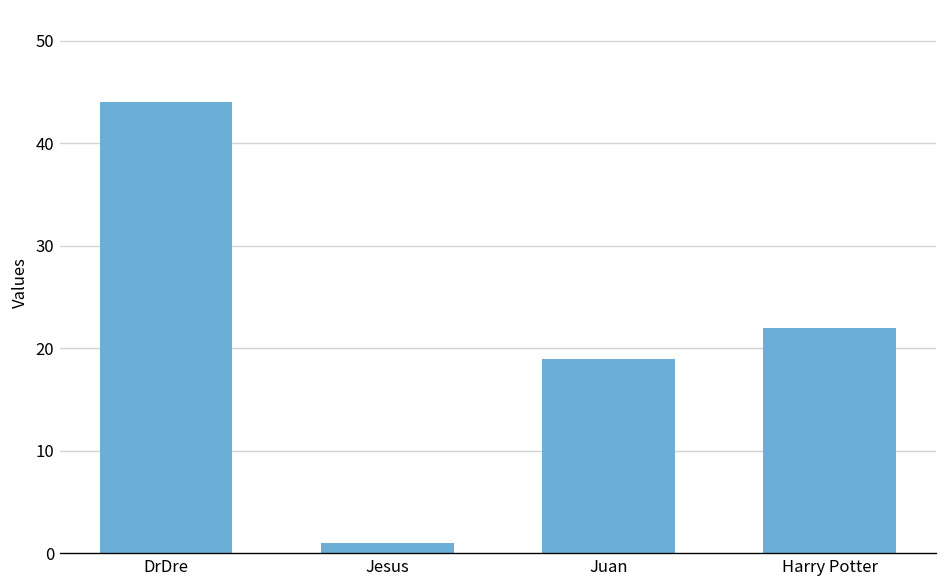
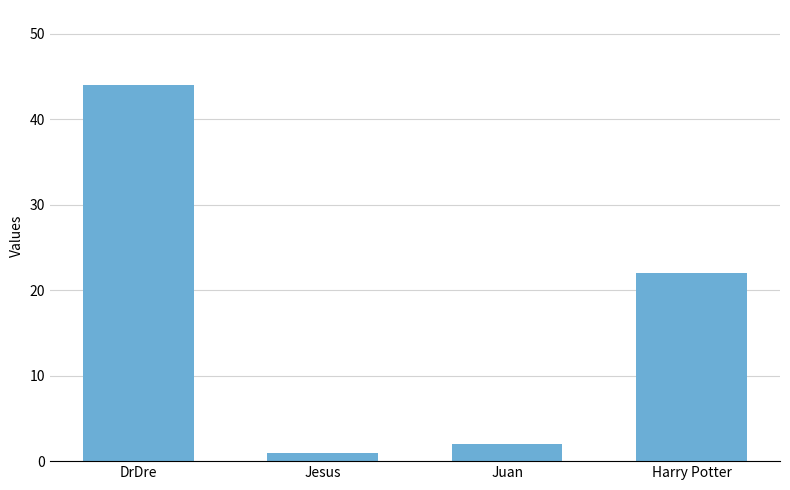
Juan: 19 -> 2
